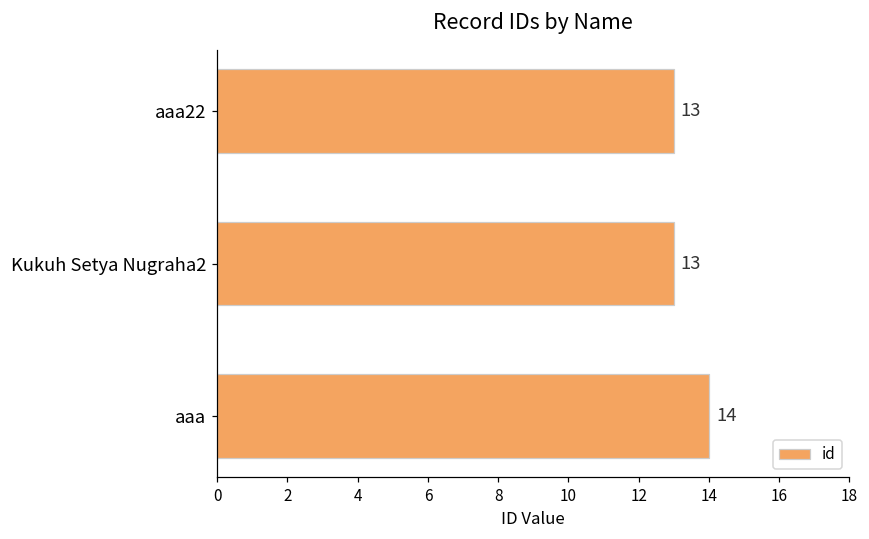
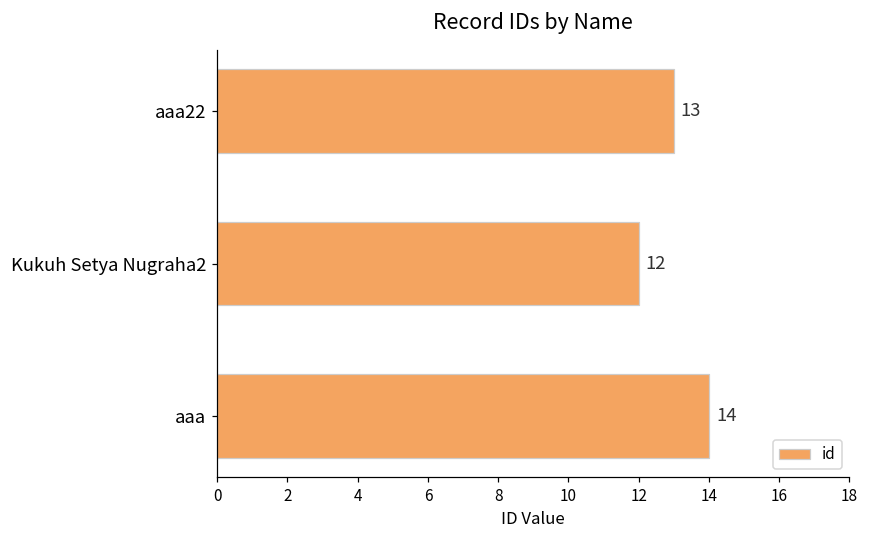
Kukuh Setya Nugraha2: 13 -> 12
